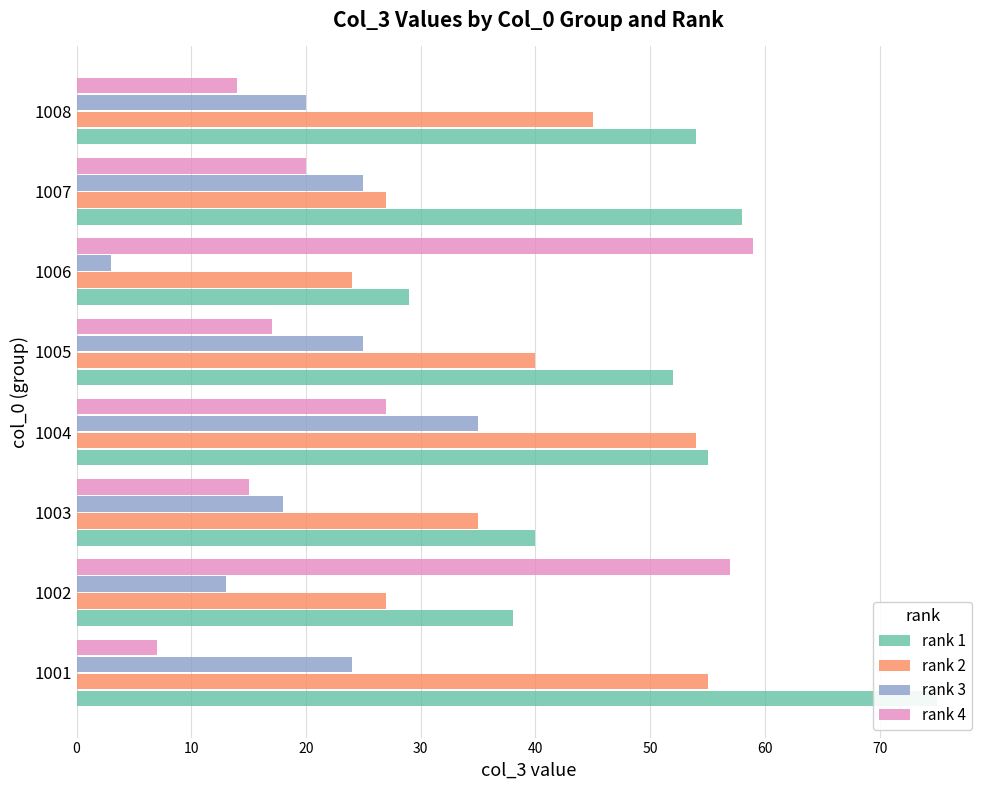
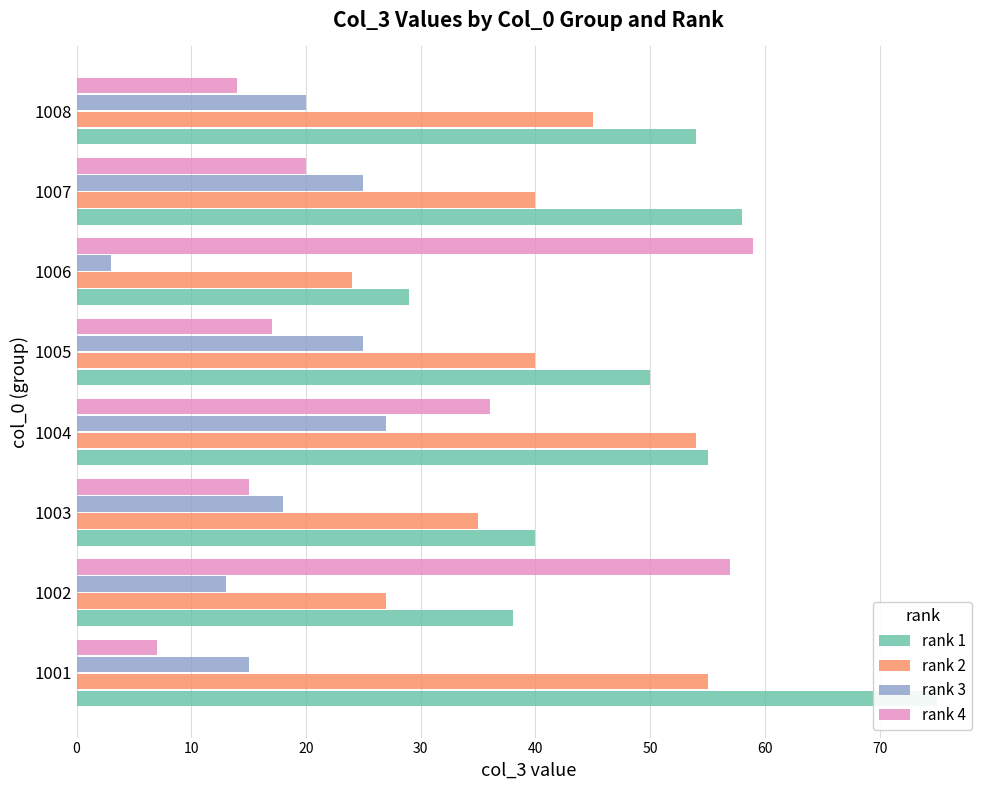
rank 2, 1007: 27 -> 40
rank 1, 1005: 52 -> 50
rank 4, 1004: 27 -> 36
rank 3, 1004: 35 -> 27
rank 3, 1001: 24 -> 15
